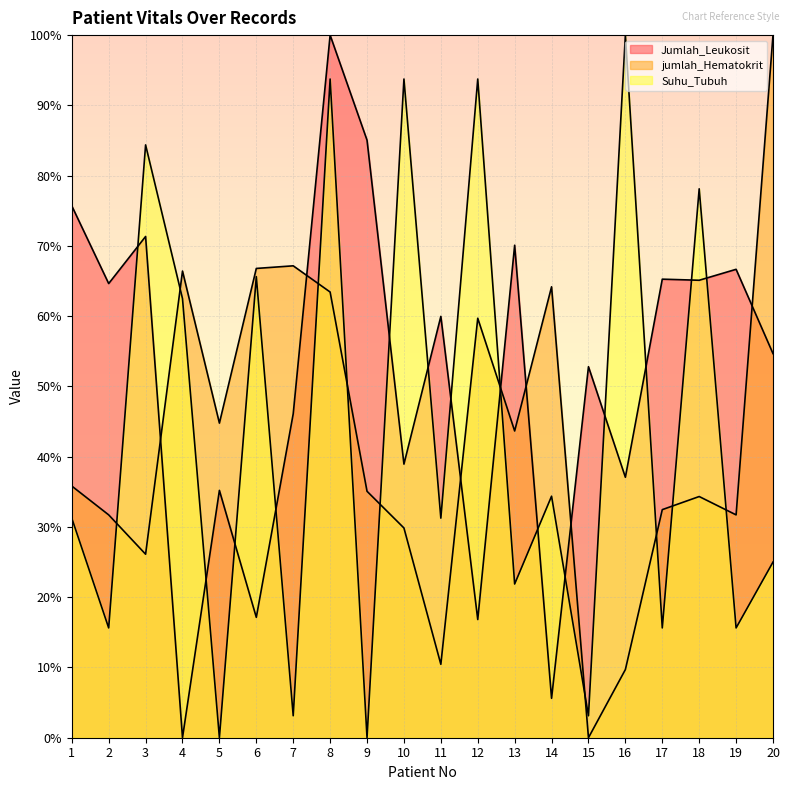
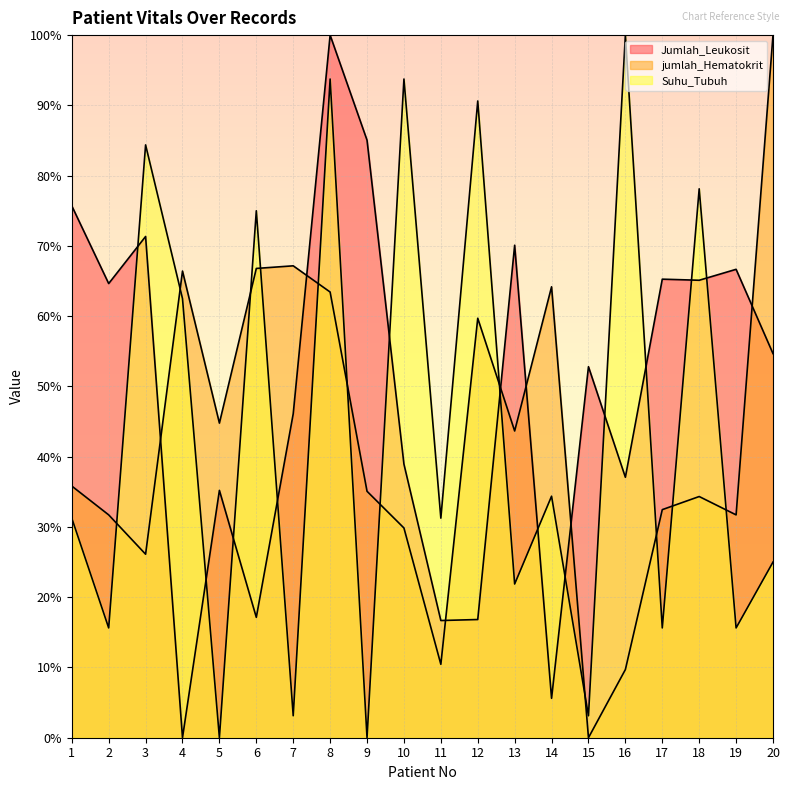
Suhu_Tubuh, 6: 66% -> 75%
Jumlah_Leukosit, 11: 60% -> 17%
Suhu_Tubuh, 12: 94% -> 91%
